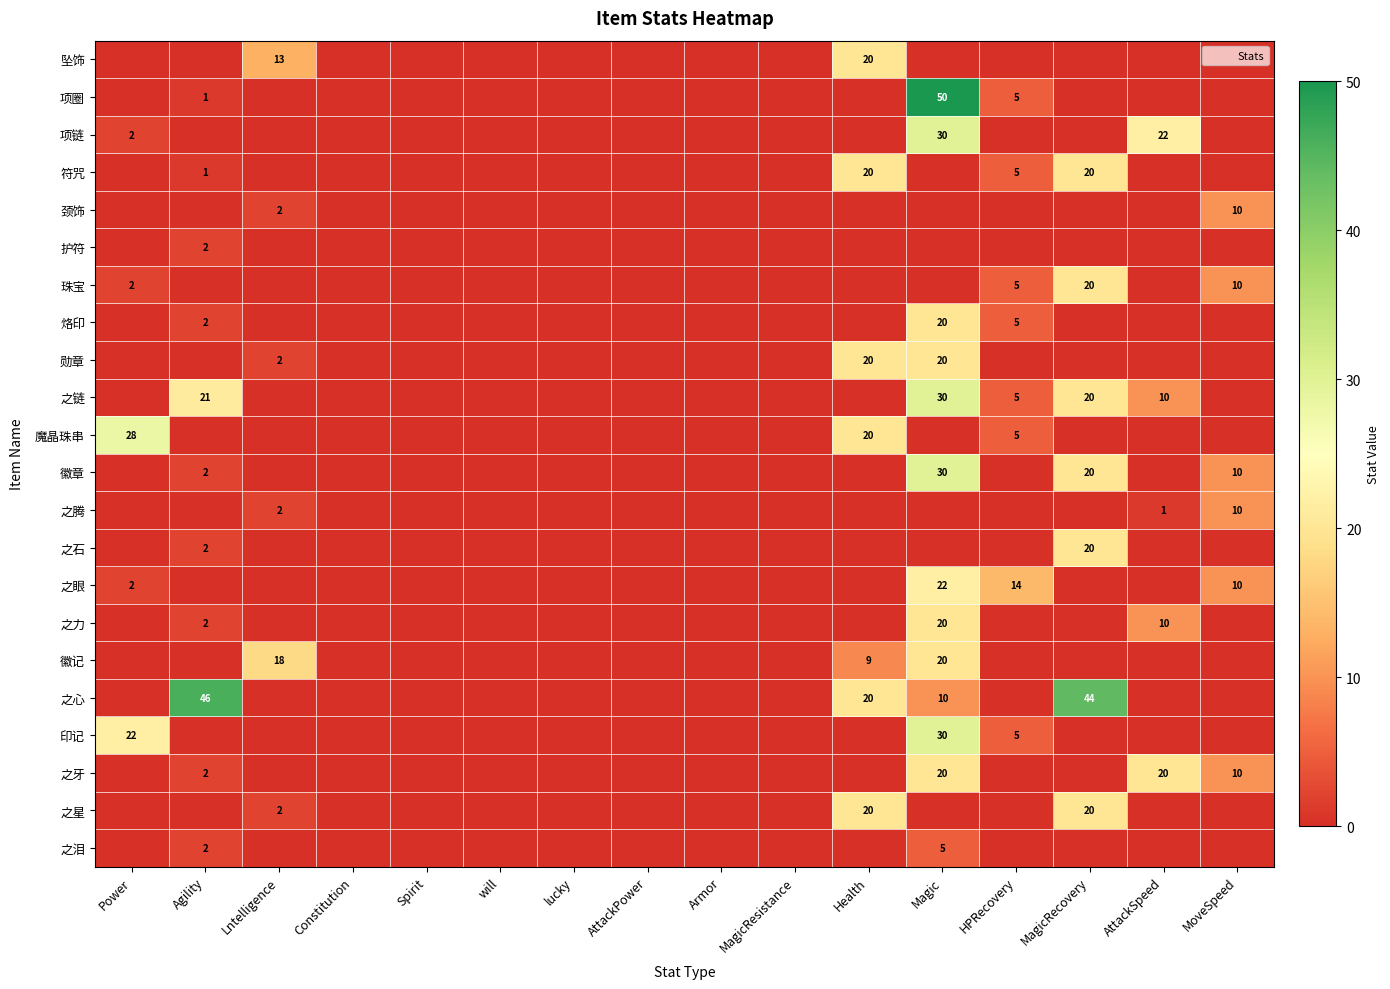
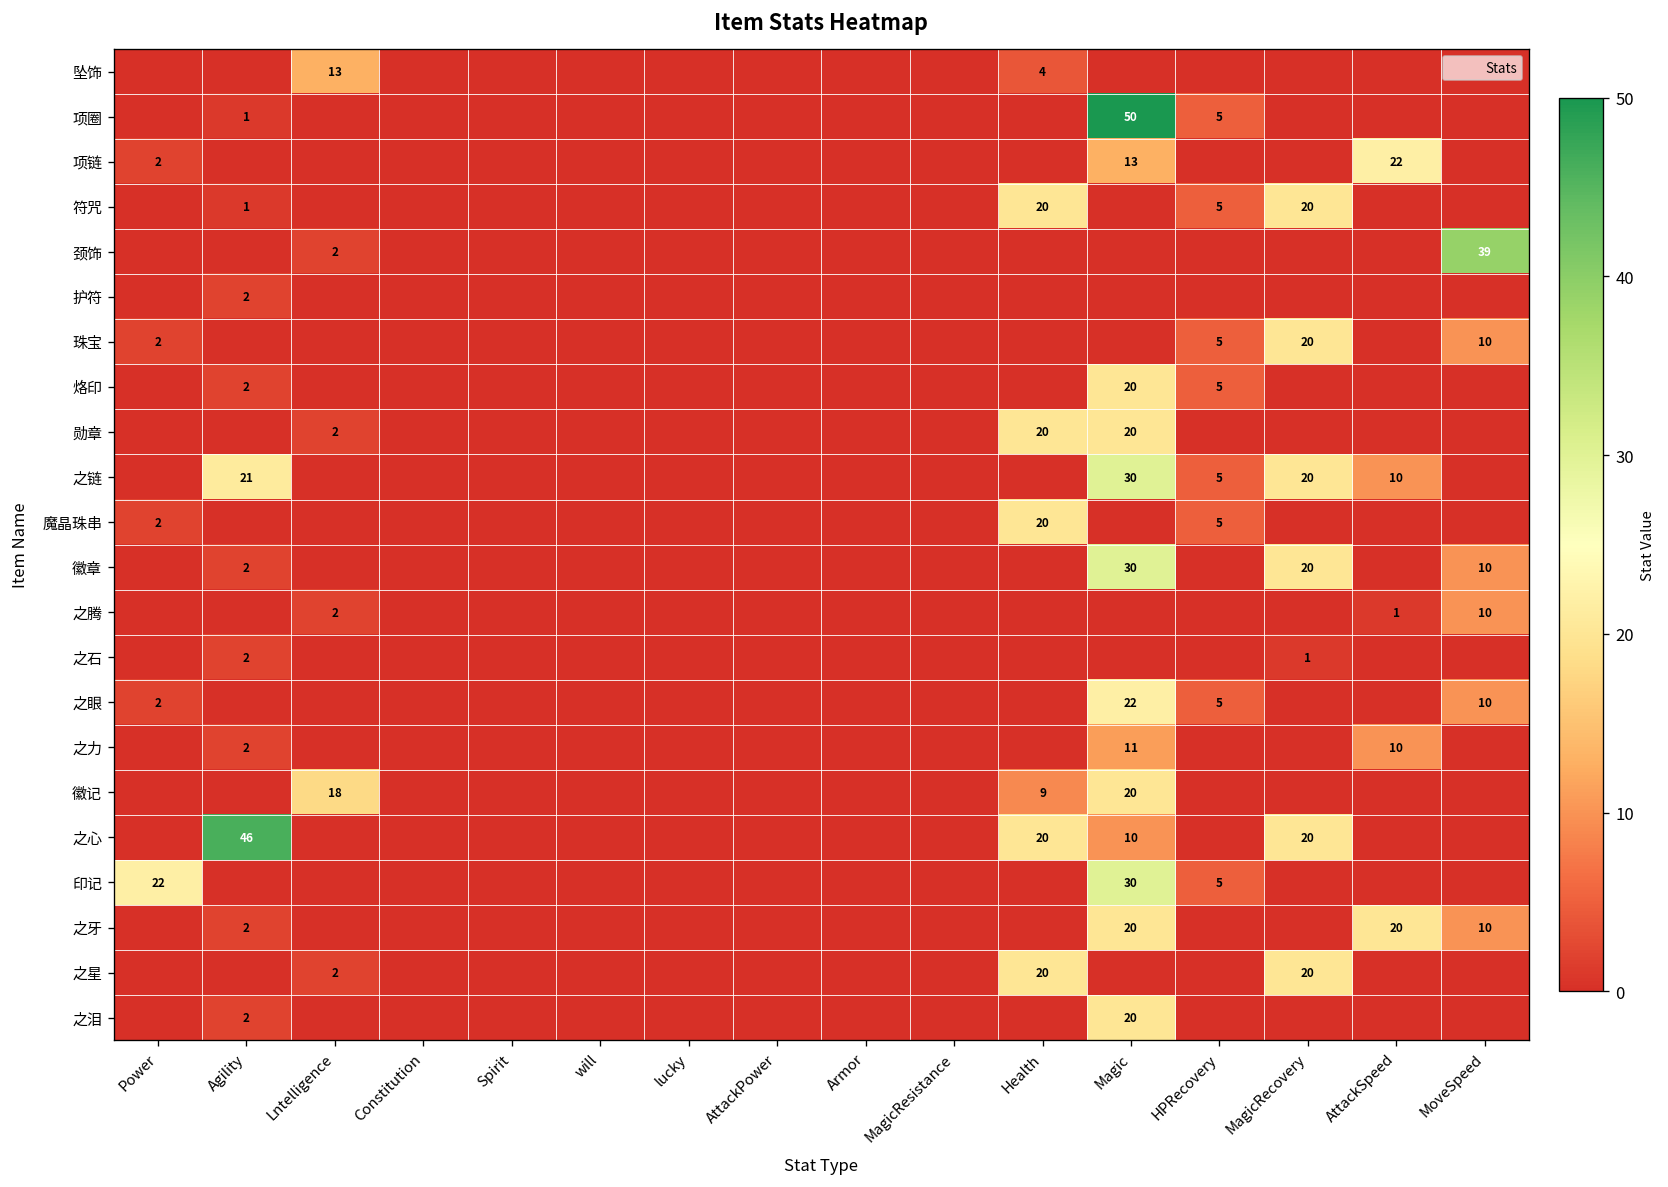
坠饰, Health: 20 -> 4
项链, Magic: 30 -> 13
颈饰, MoveSpeed: 10 -> 39
魔晶珠串, Power: 28 -> 2
之石, MagicRecovery: 20 -> 1
之眼, HPRecovery: 14 -> 5
之力, Magic: 20 -> 11
之心, MagicRecovery: 44 -> 20
之泪, Magic: 5 -> 20
